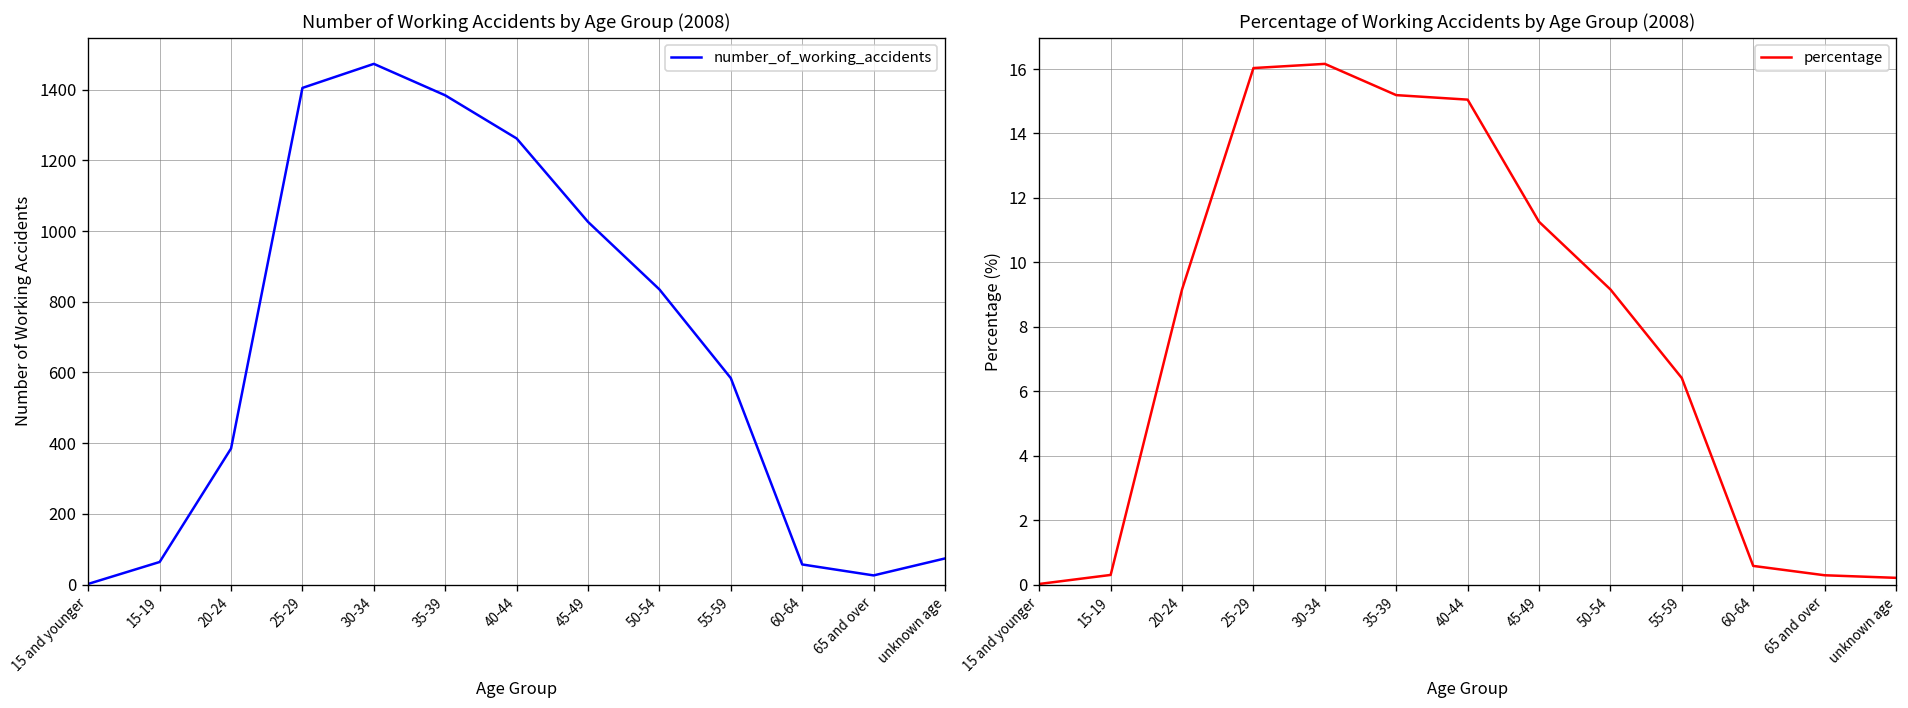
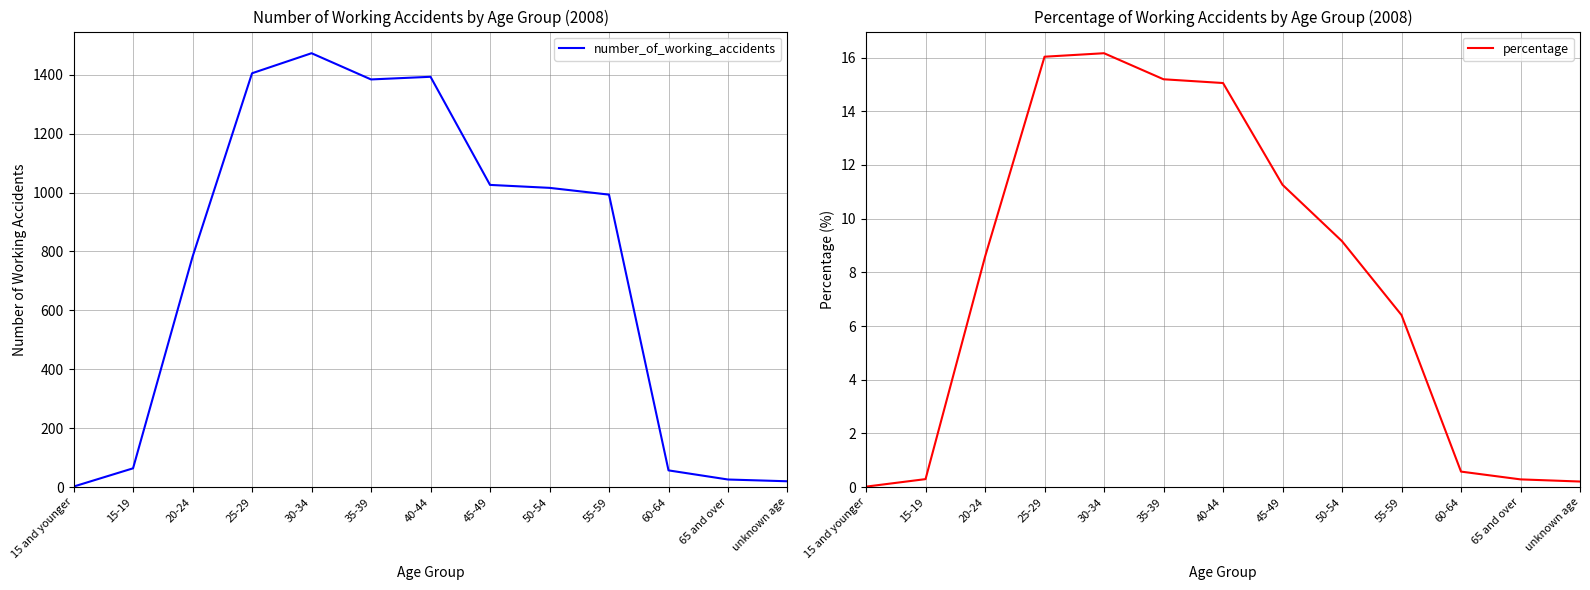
Number of Working Accidents by Age Group (2008), 20-24: 390 -> 780
Number of Working Accidents by Age Group (2008), 40-44: 1260 -> 1390
Number of Working Accidents by Age Group (2008), 50-54: 840 -> 1020
Number of Working Accidents by Age Group (2008), 55-59: 580 -> 990
Number of Working Accidents by Age Group (2008), unknown age: 70 -> 20
Percentage of Working Accidents by Age Group (2008), 20-24: 9.2 -> 8.6
